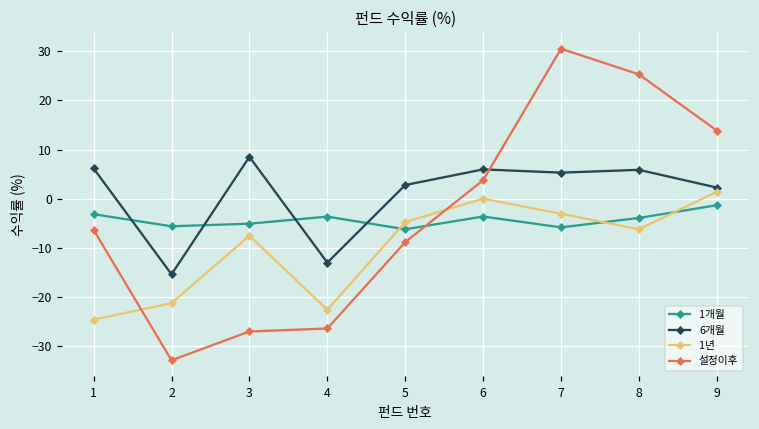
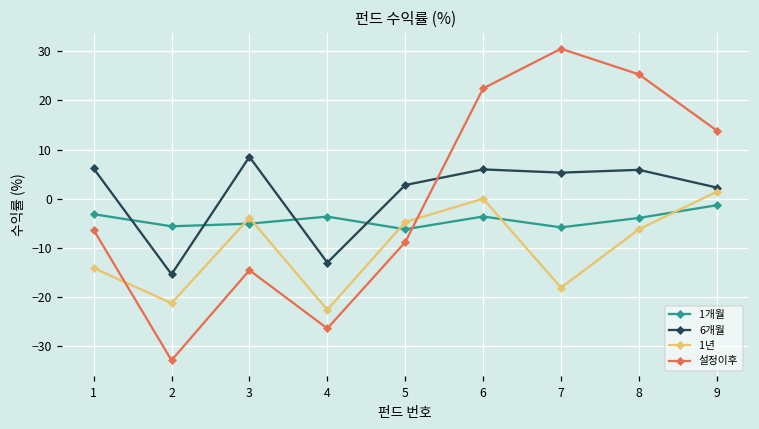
1년, 1: -25 -> -14
1년, 3: -8 -> -4
설정이후, 3: -27 -> -15
설정이후, 6: 4 -> 22
1년, 7: -3 -> -18
